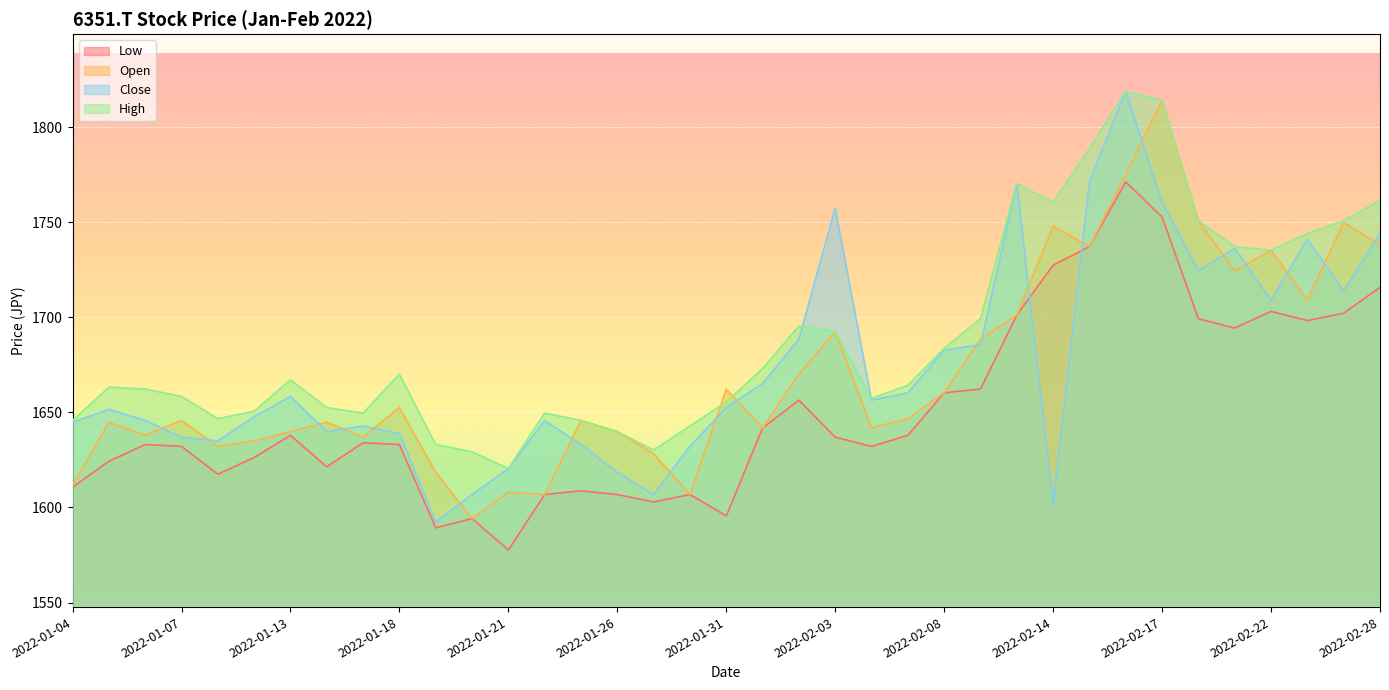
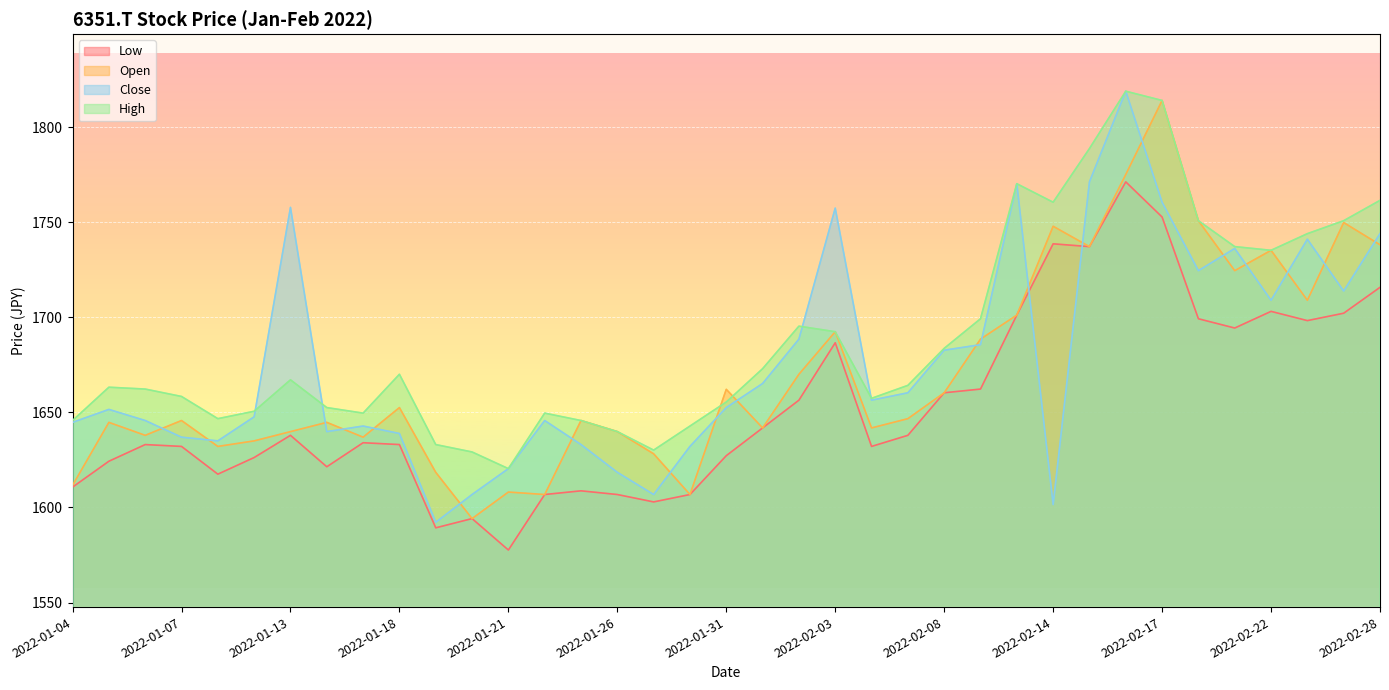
Close, 2022-01-13: 1658 -> 1758
Low, 2022-01-31: 1596 -> 1627
Low, 2022-02-03: 1637 -> 1687
Low, 2022-02-14: 1727 -> 1739
